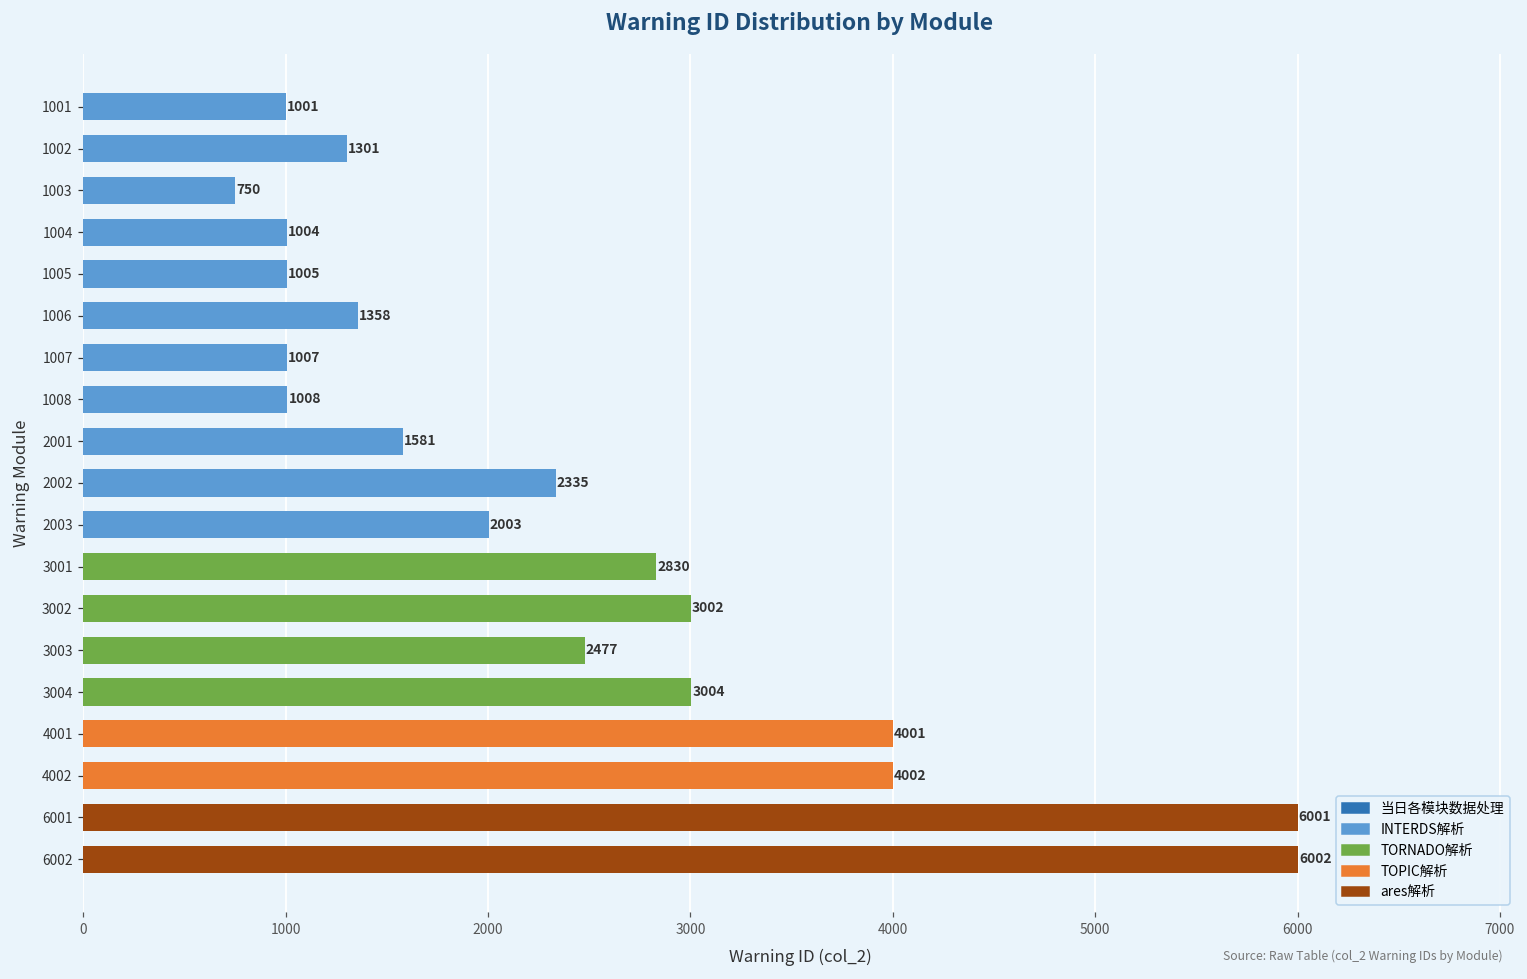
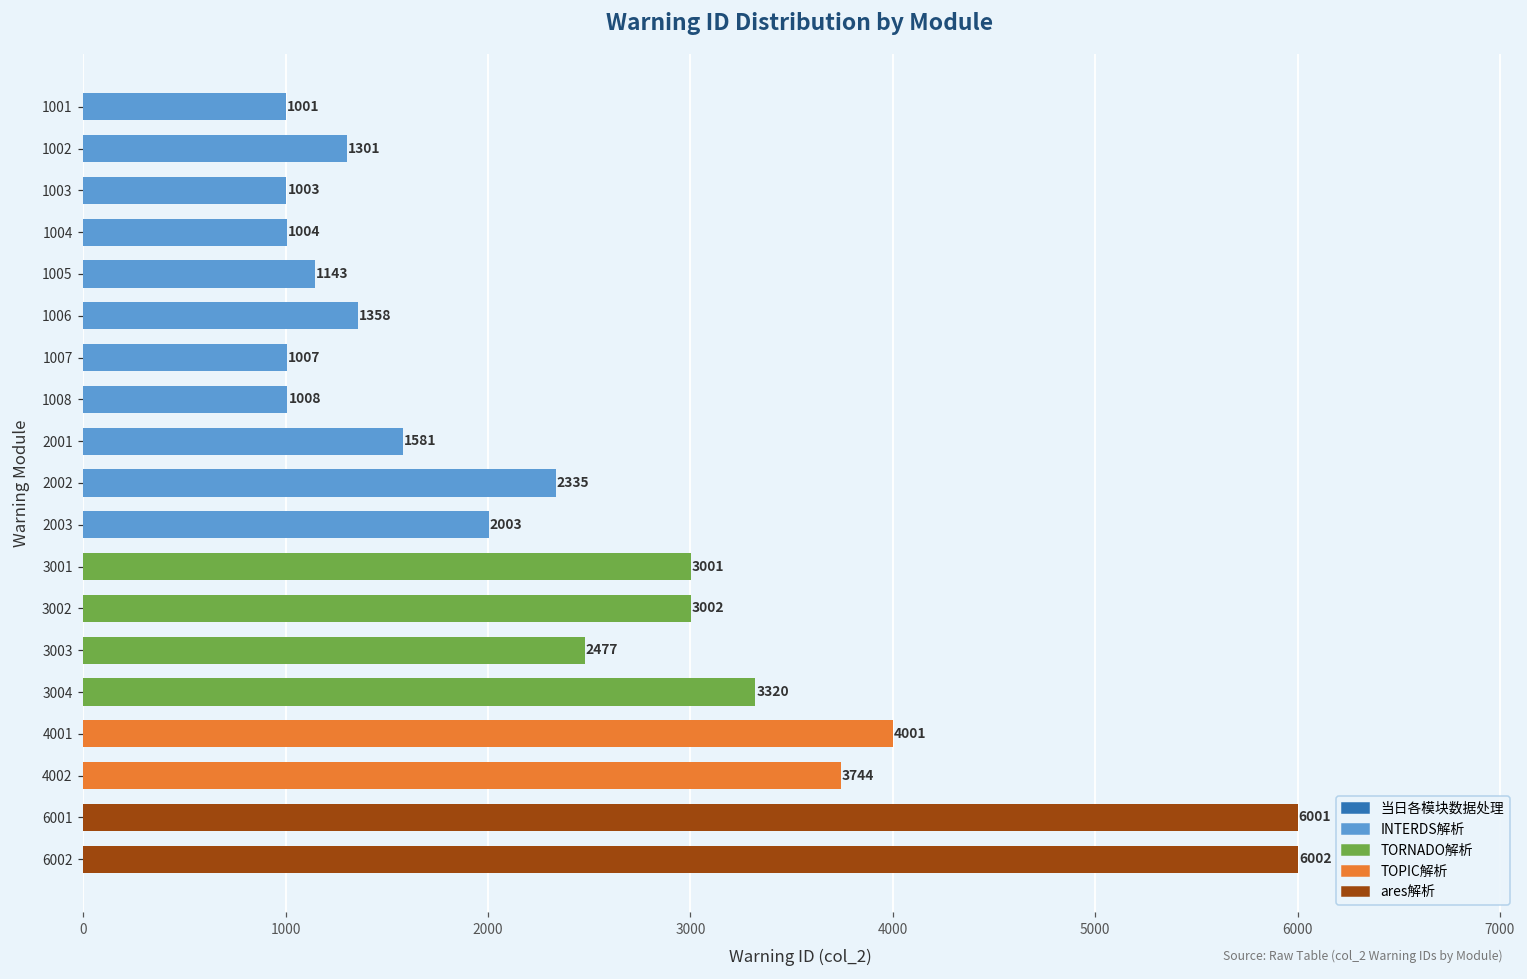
1003: 750 -> 1003
1005: 1005 -> 1143
3001: 2830 -> 3001
3004: 3004 -> 3320
4002: 4002 -> 3744
